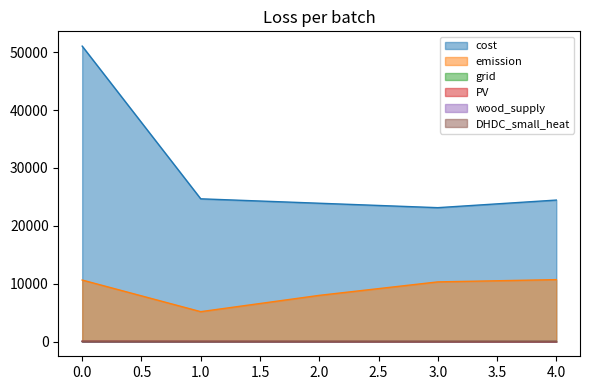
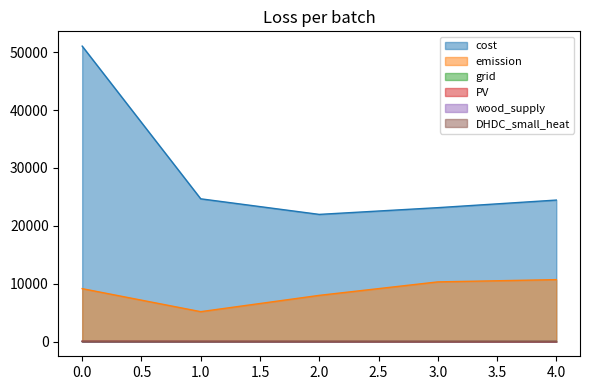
emission, 0.0: 11000 -> 9000
cost, 2.0: 24000 -> 22000
